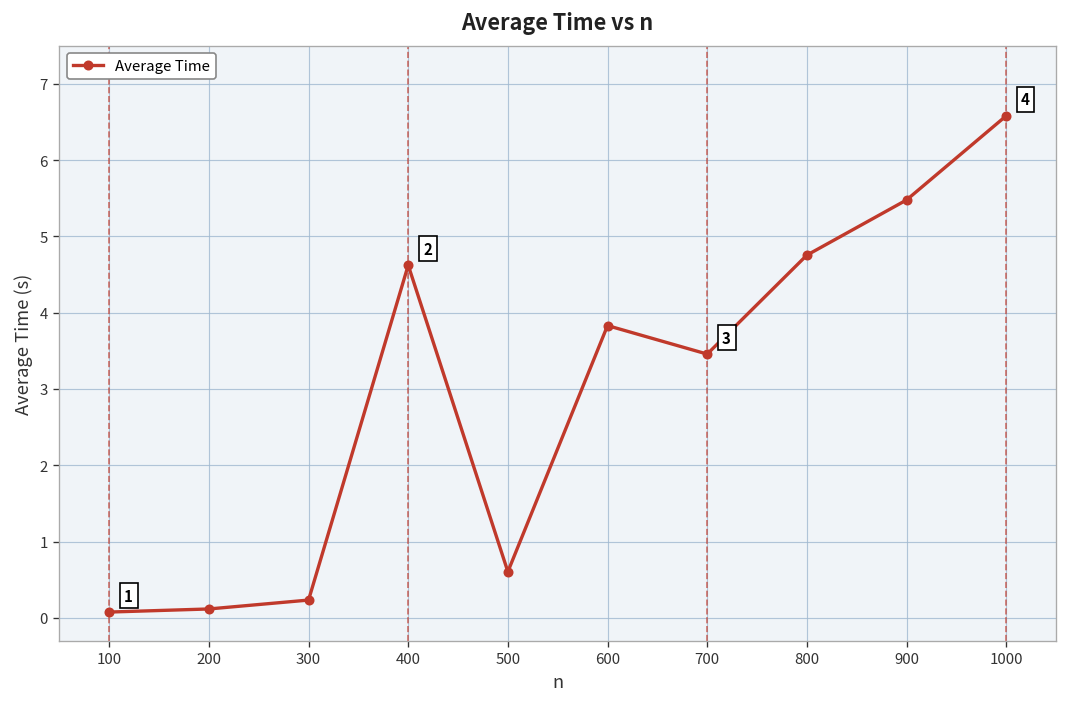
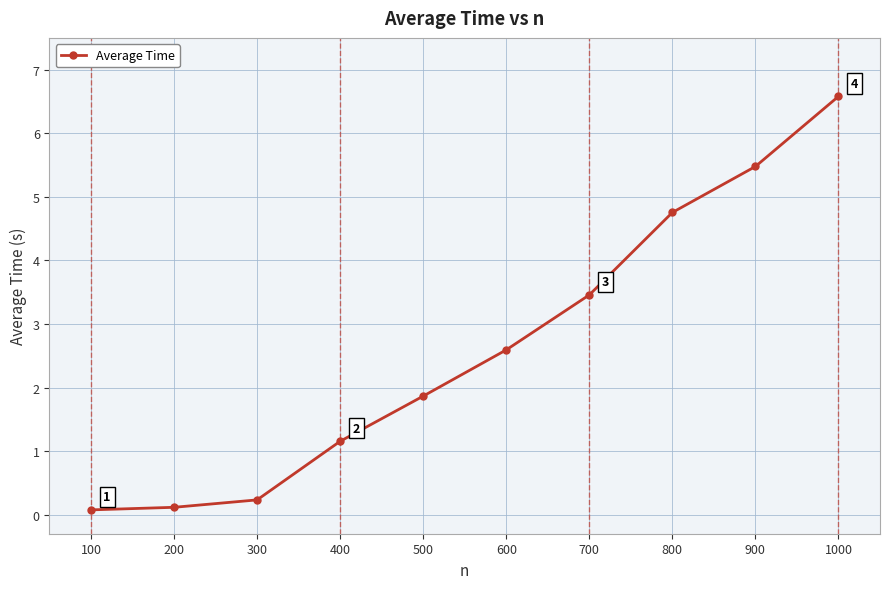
400: 4.6 -> 1.2
500: 0.6 -> 1.9
600: 3.8 -> 2.6
